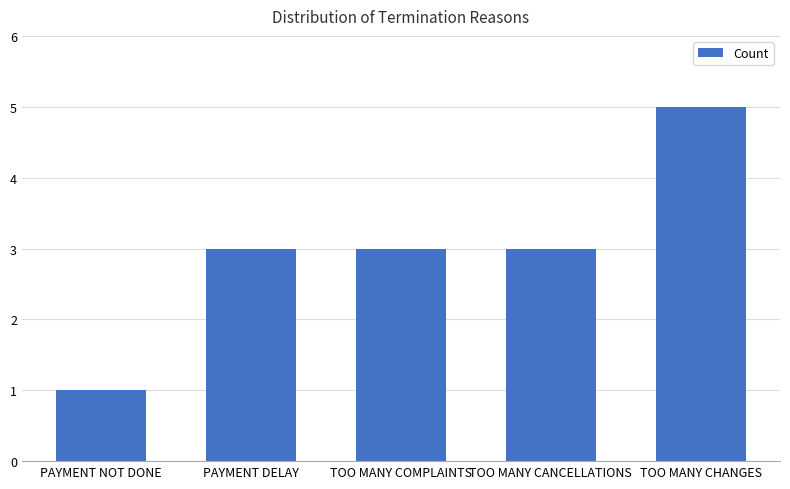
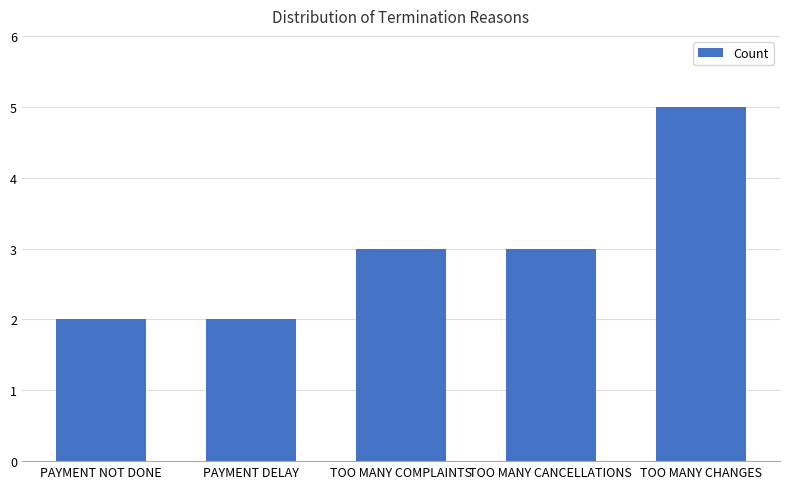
PAYMENT NOT DONE: 1 -> 2
PAYMENT DELAY: 3 -> 2
